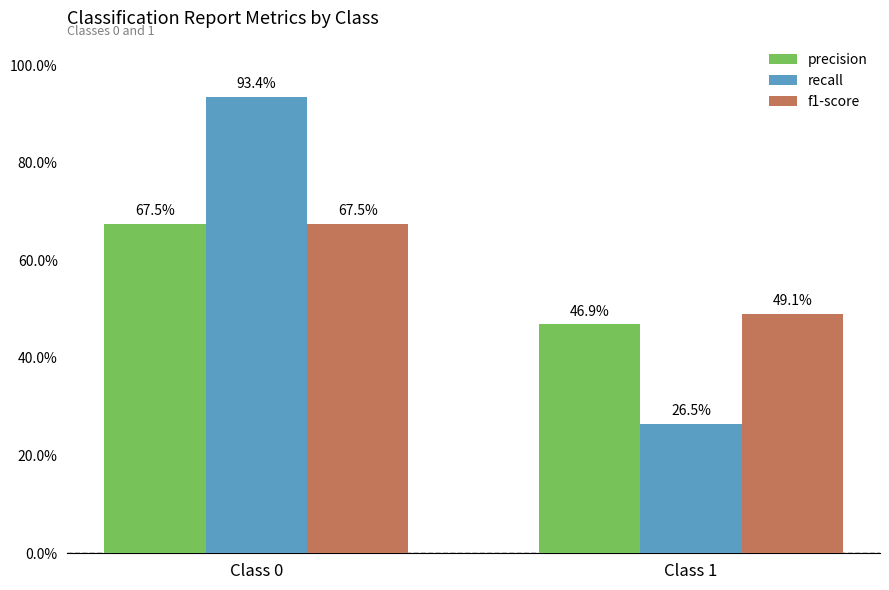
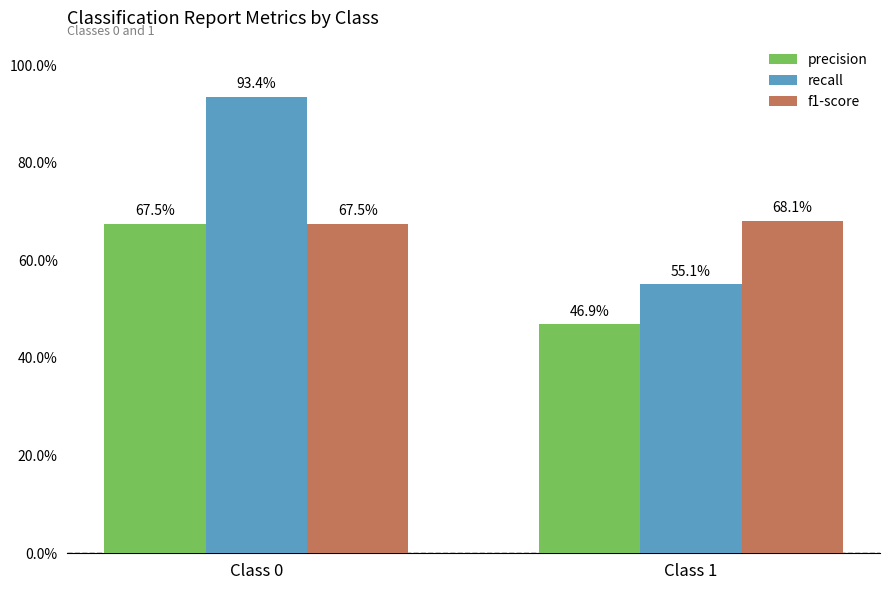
recall, Class 1: 26.5% -> 55.1%
f1-score, Class 1: 49.1% -> 68.1%
